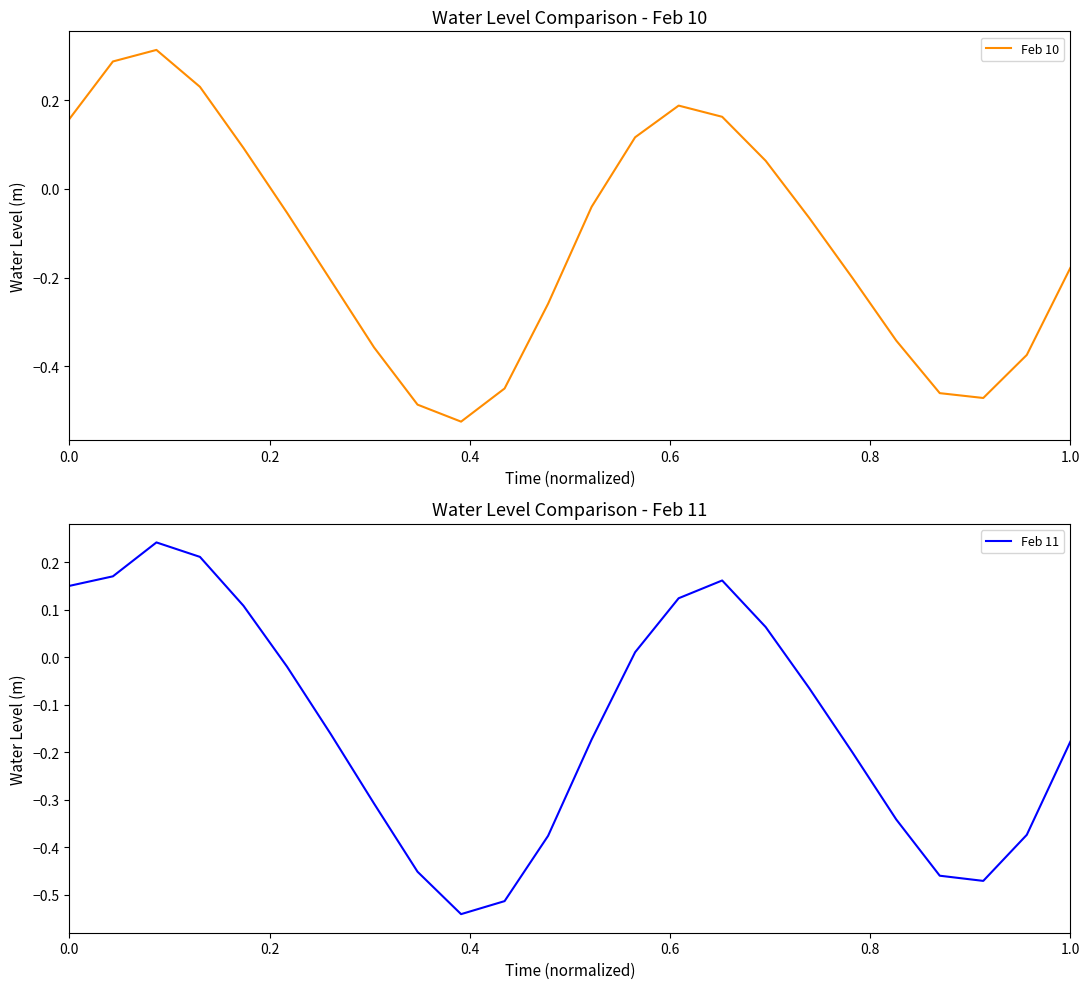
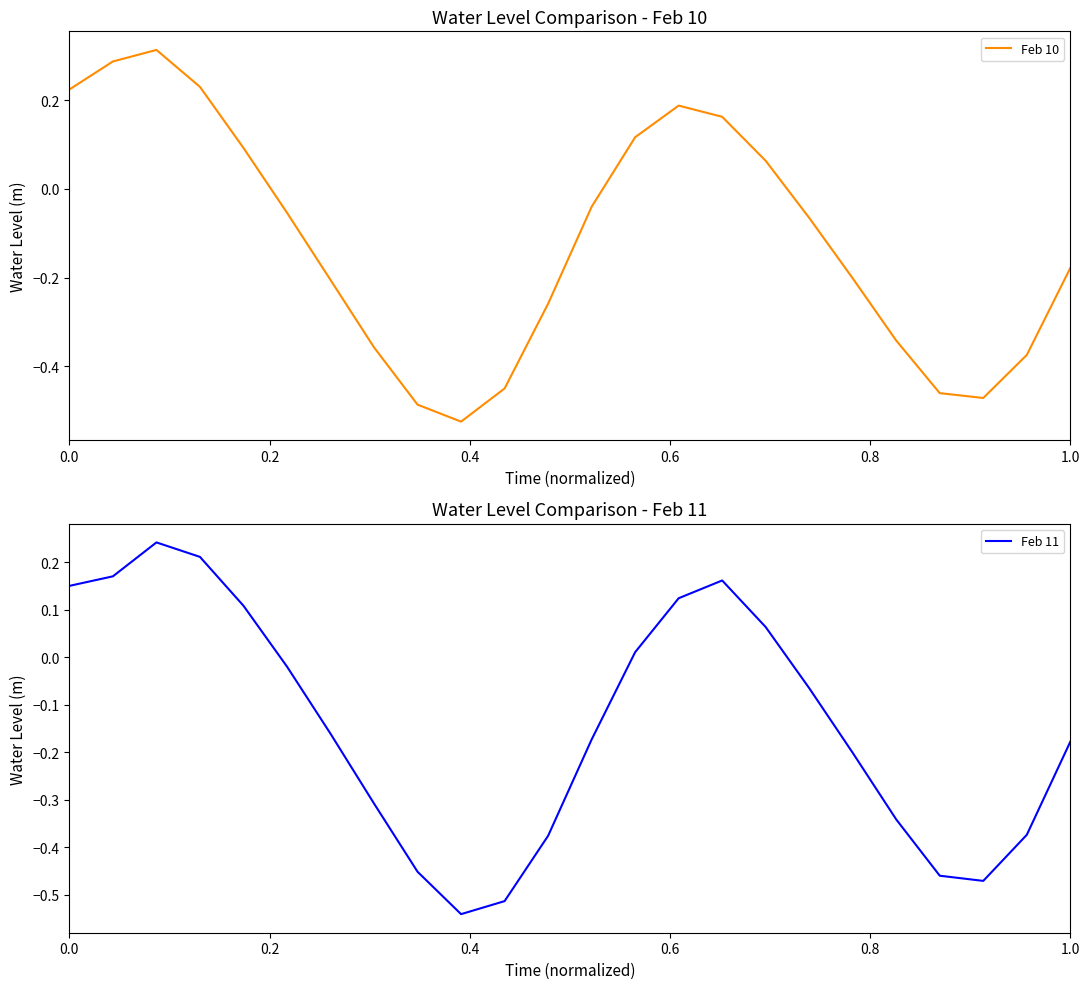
Water Level Comparison - Feb 10, 0.0: 0.16 -> 0.22
